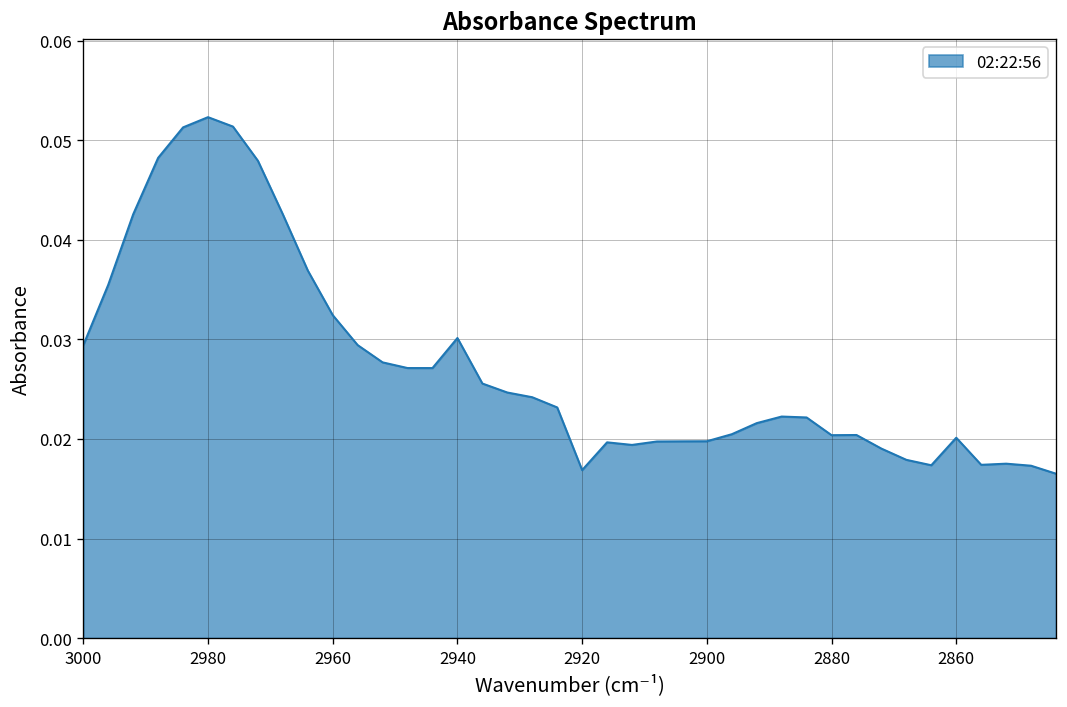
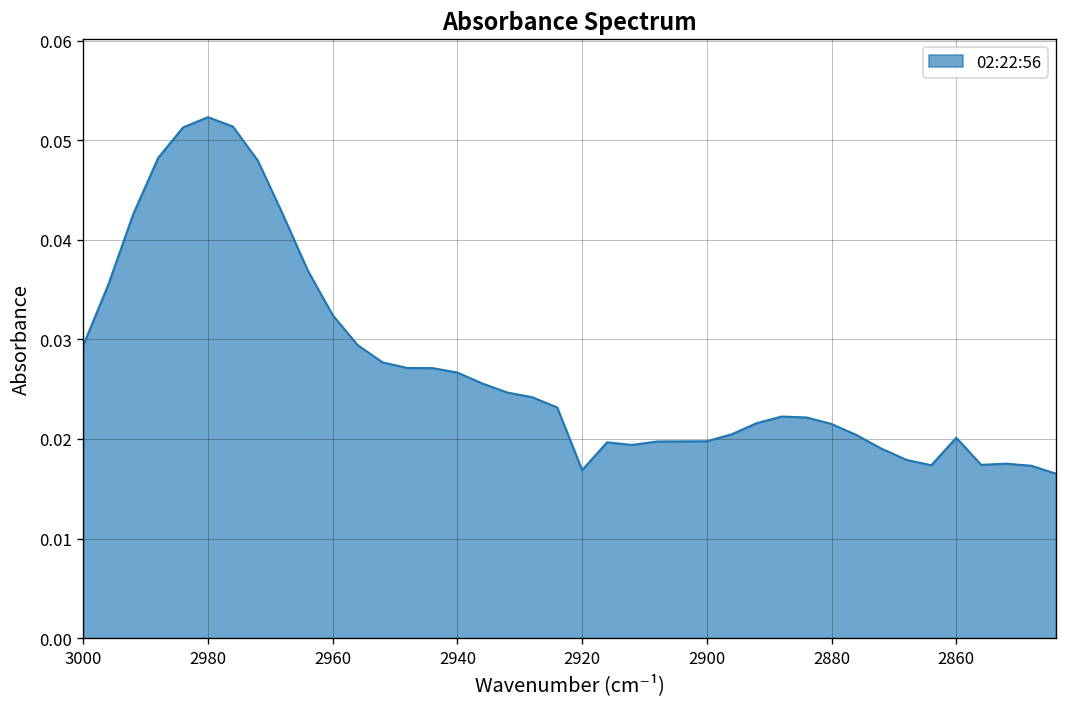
2940: 0.030 -> 0.027
2880: 0.020 -> 0.022
